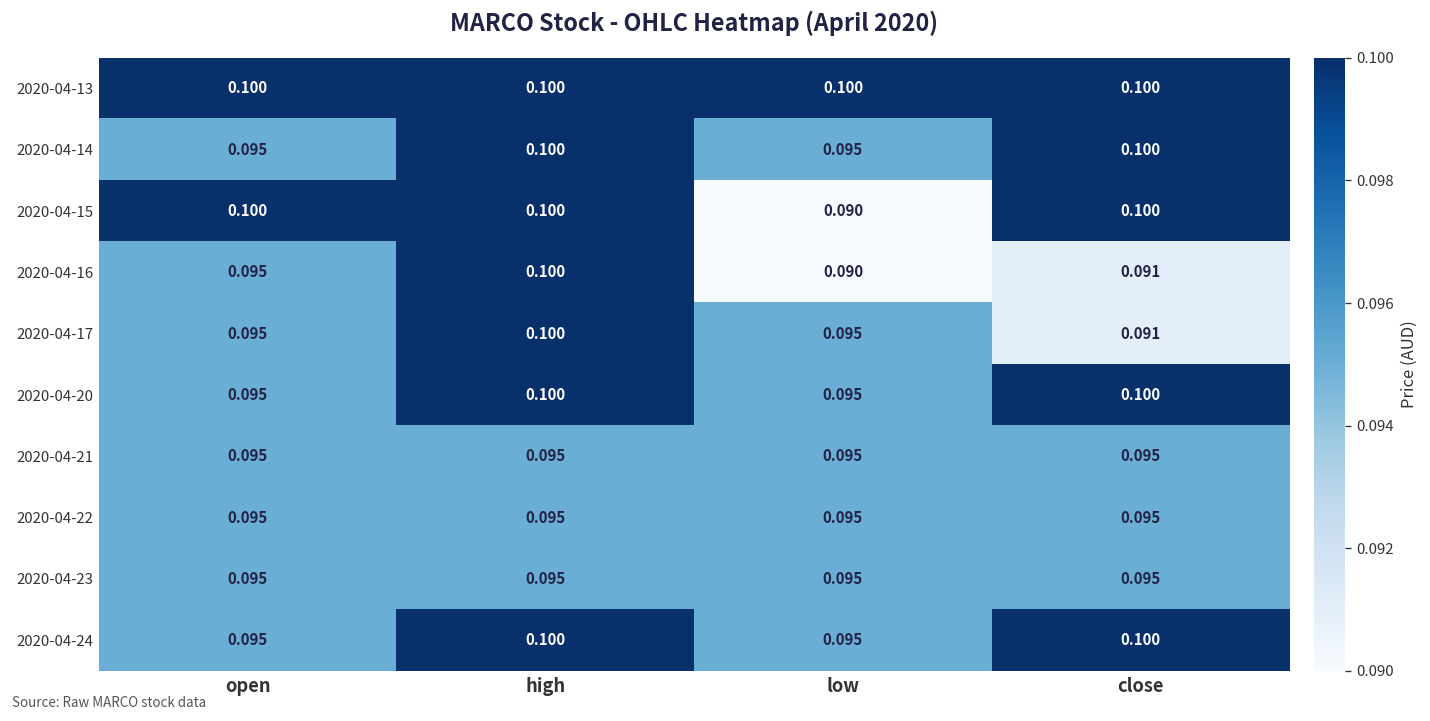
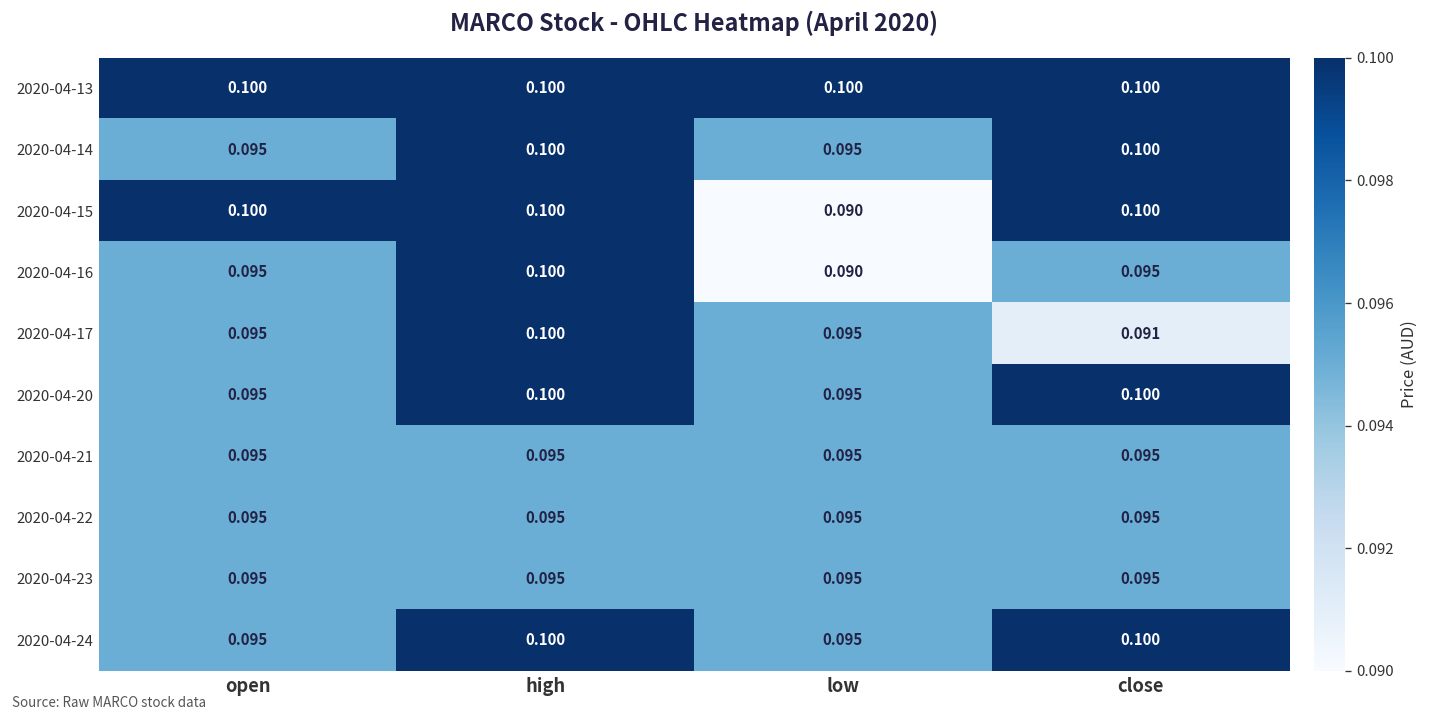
2020-04-16, close: 0.091 -> 0.095
